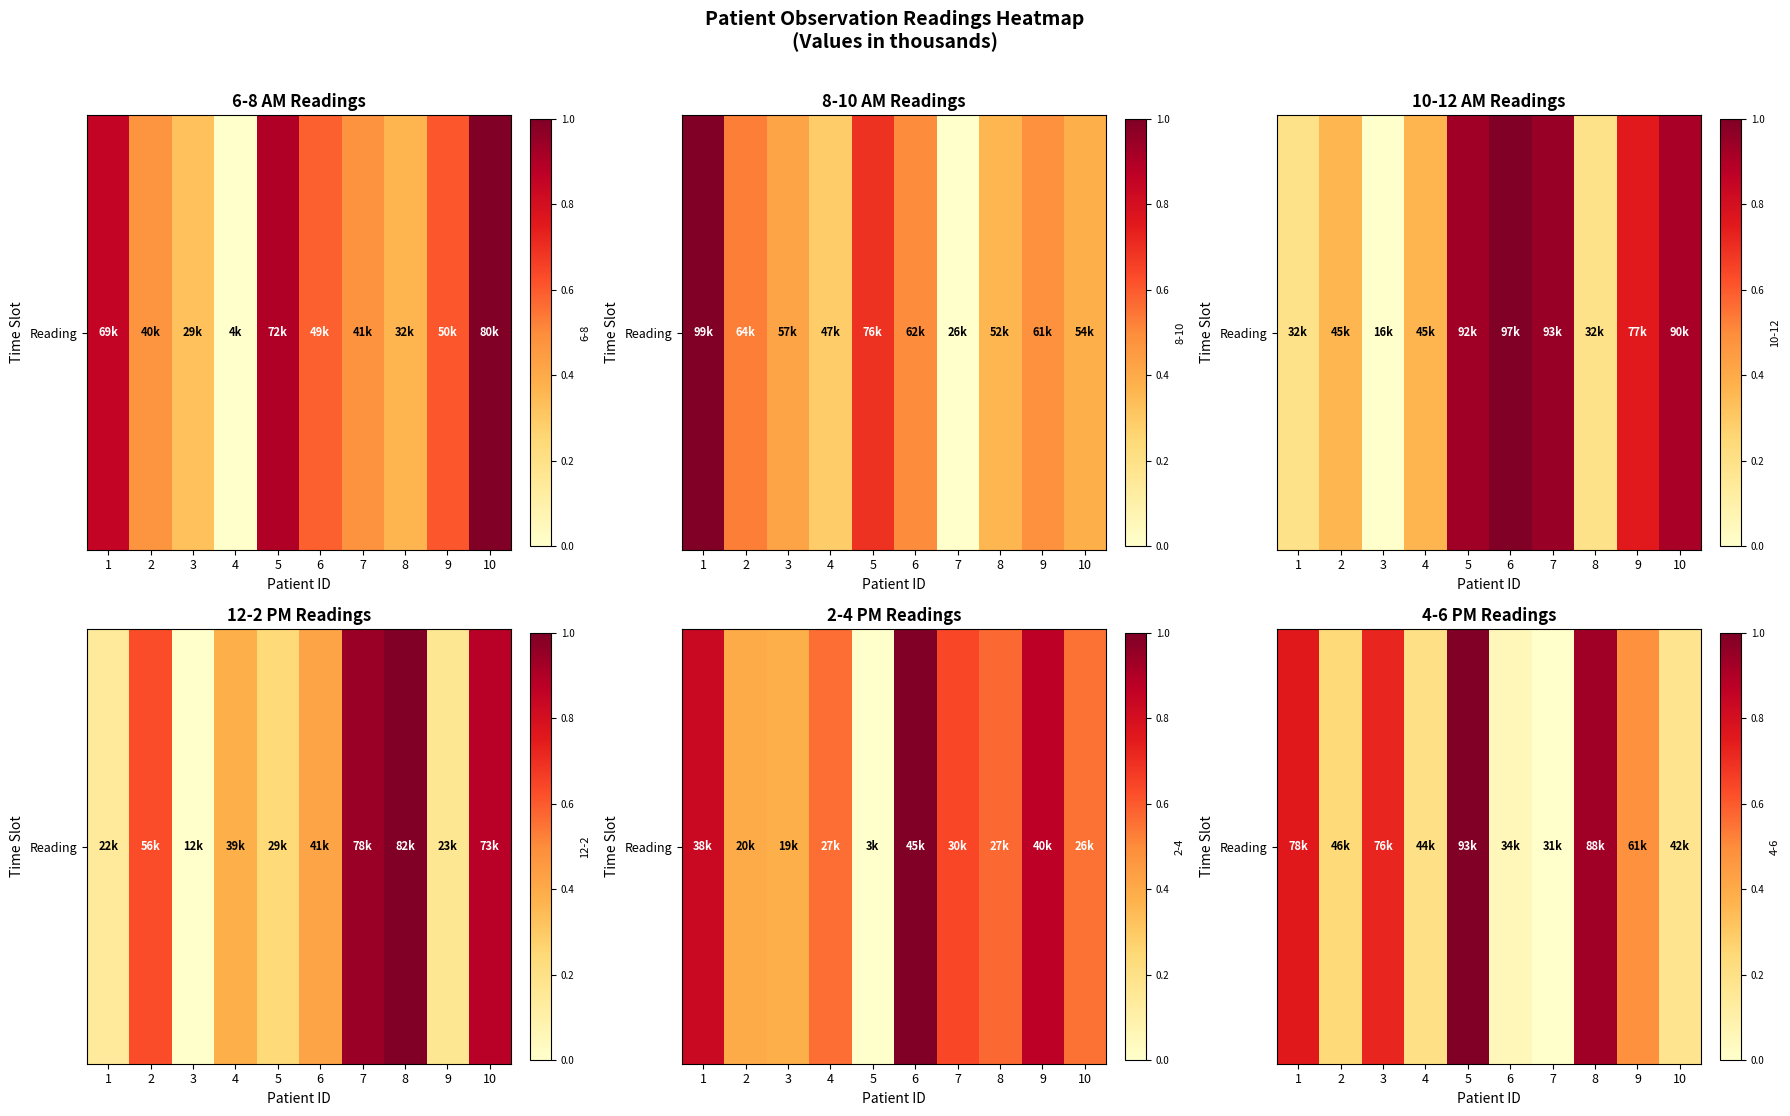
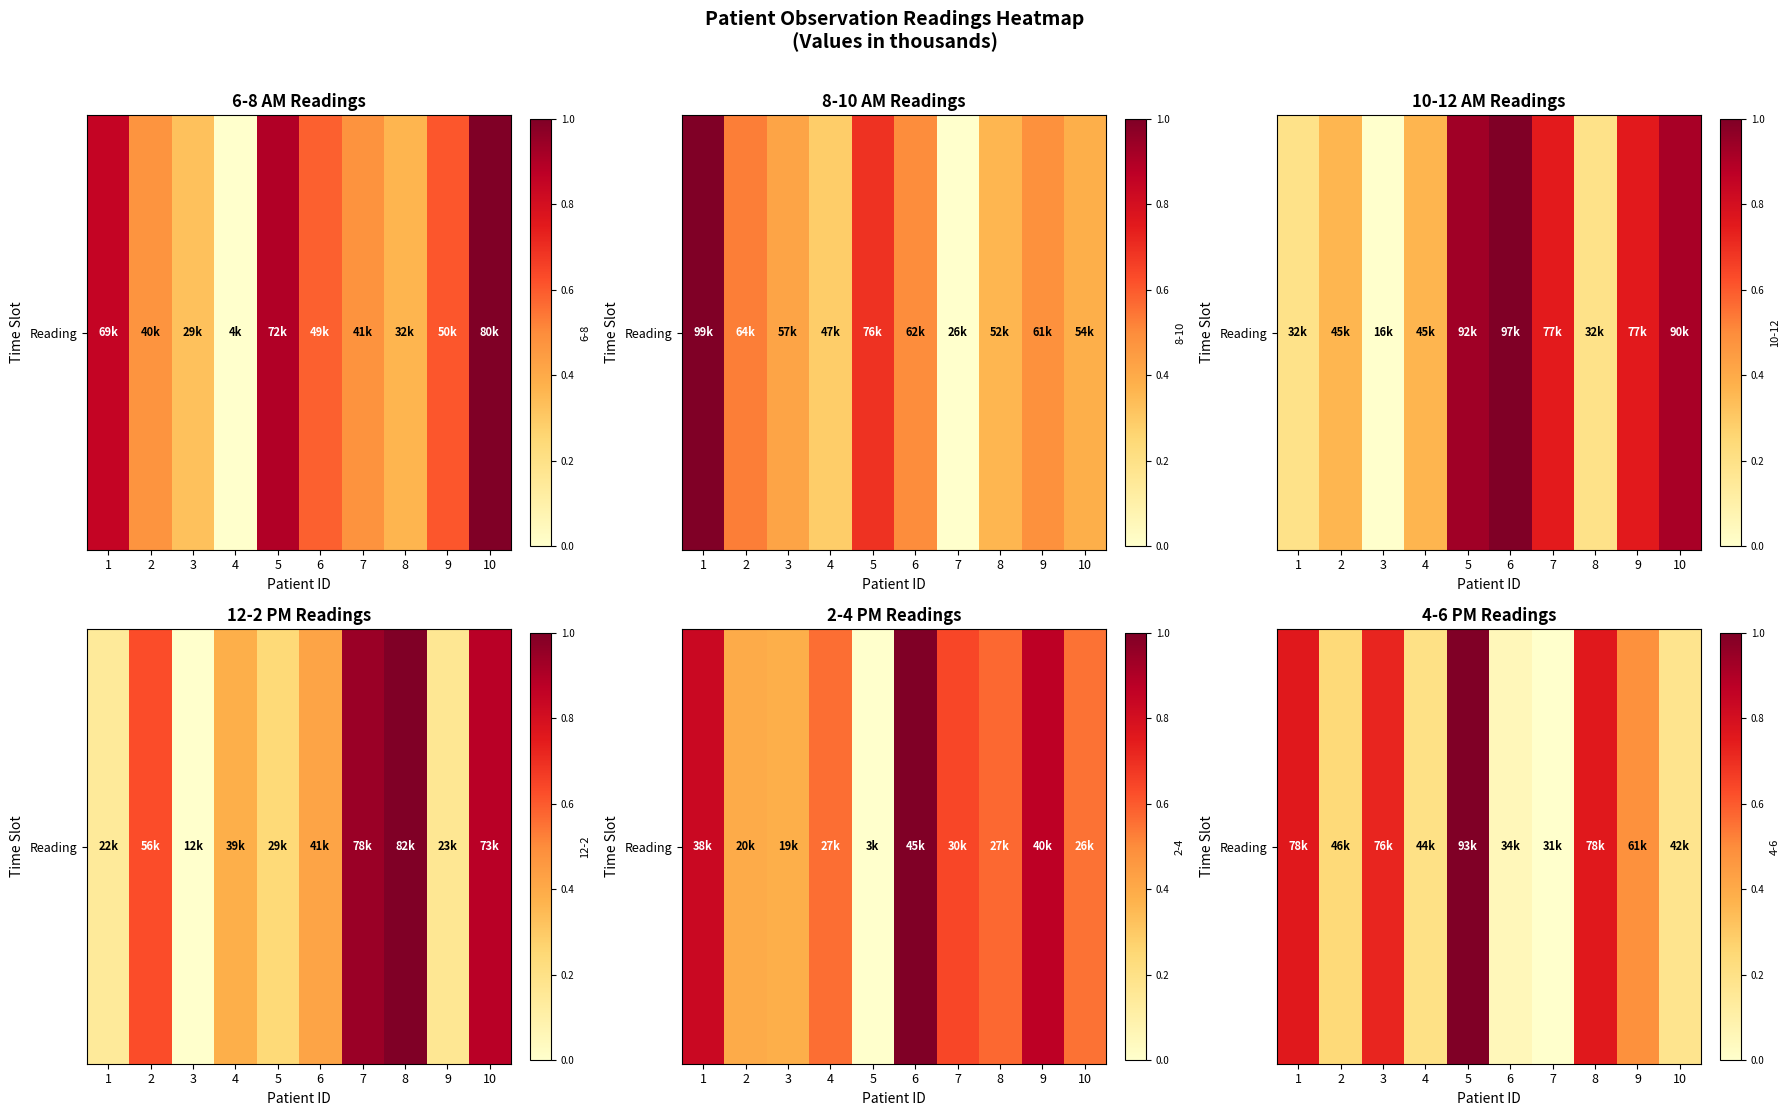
10-12 AM Readings, Reading, 7: 93k -> 77k
4-6 PM Readings, Reading, 8: 88k -> 78k
